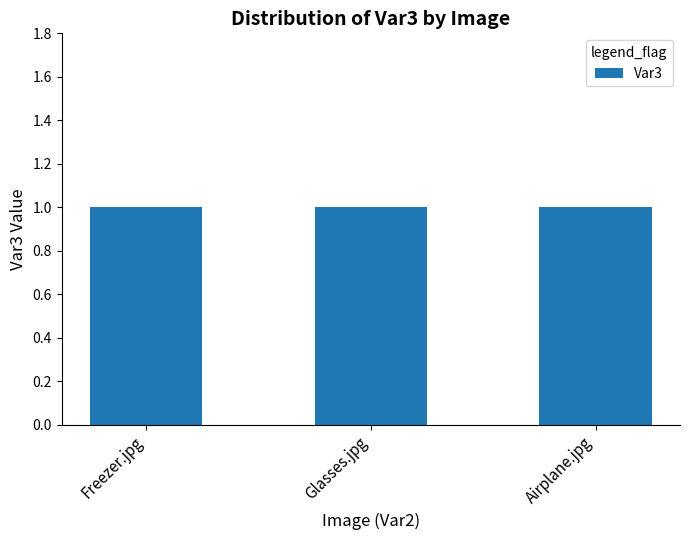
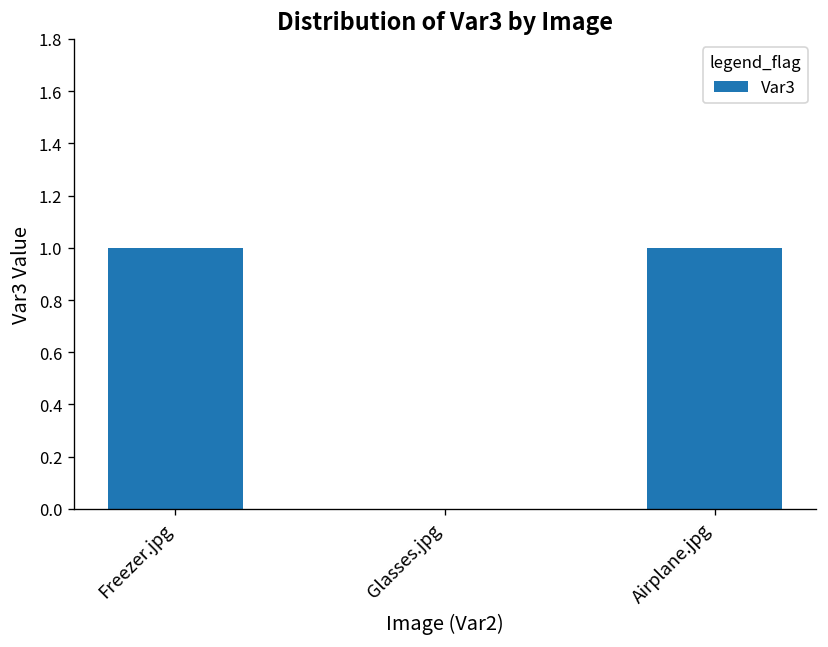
Glasses.jpg: 1 -> 0
